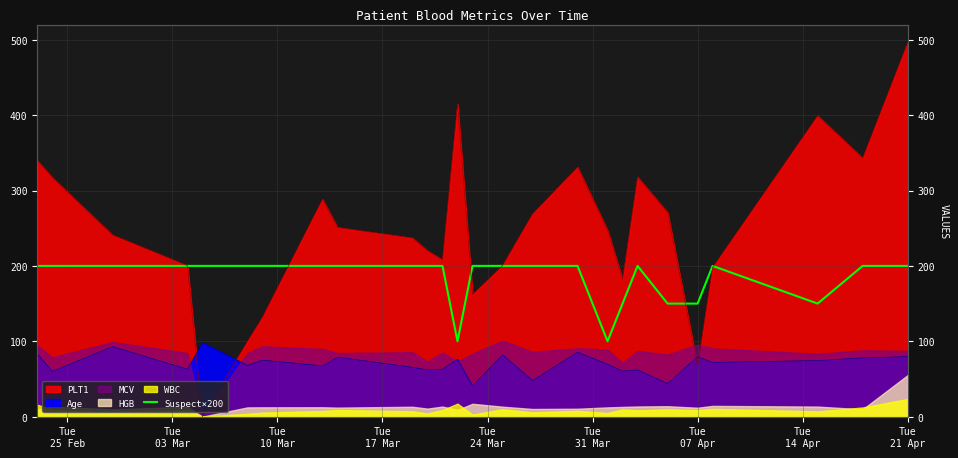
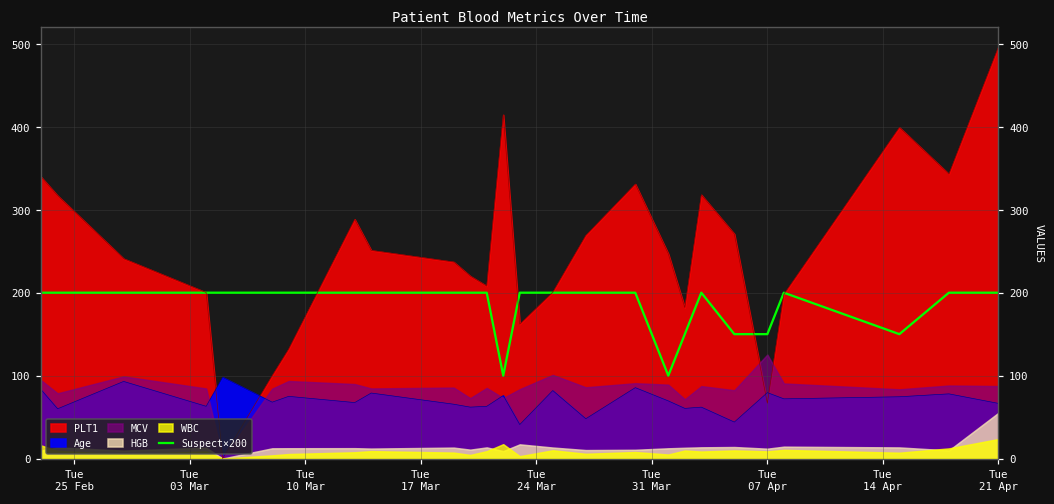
MCV, Tue 07 Apr: 100 -> 130
Age, Tue 21 Apr: 80 -> 70
